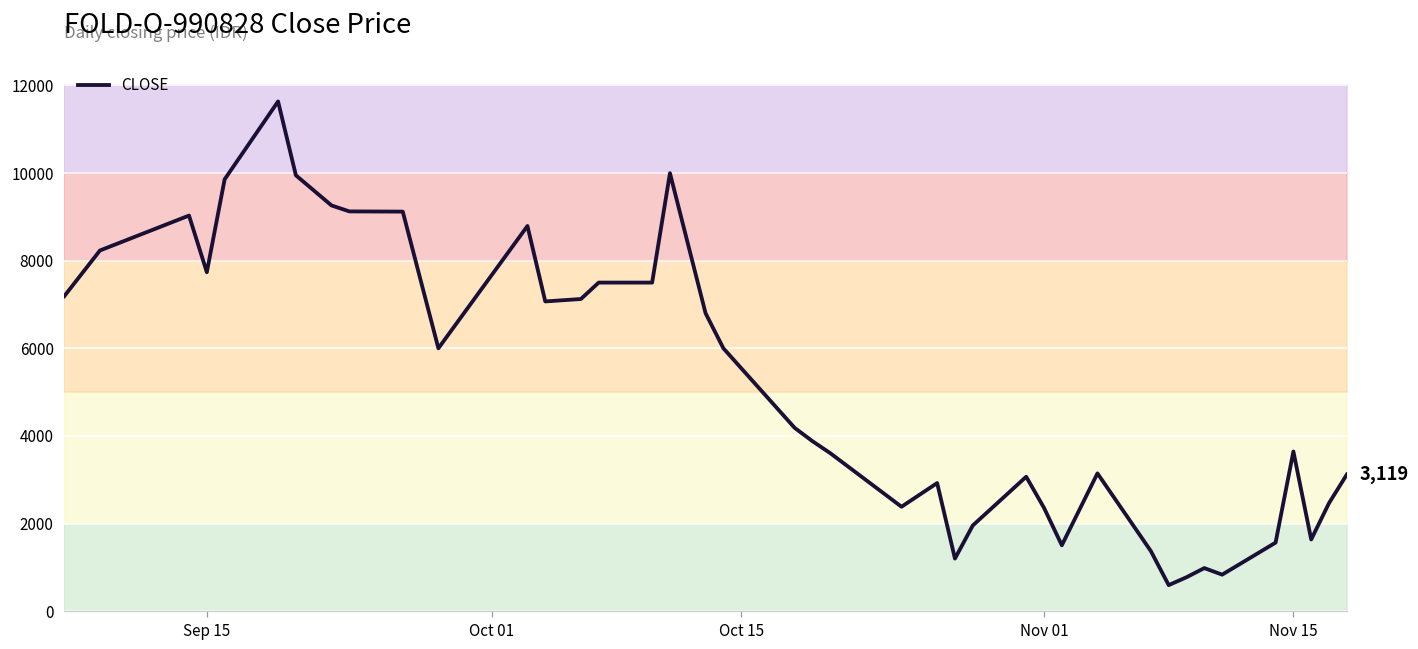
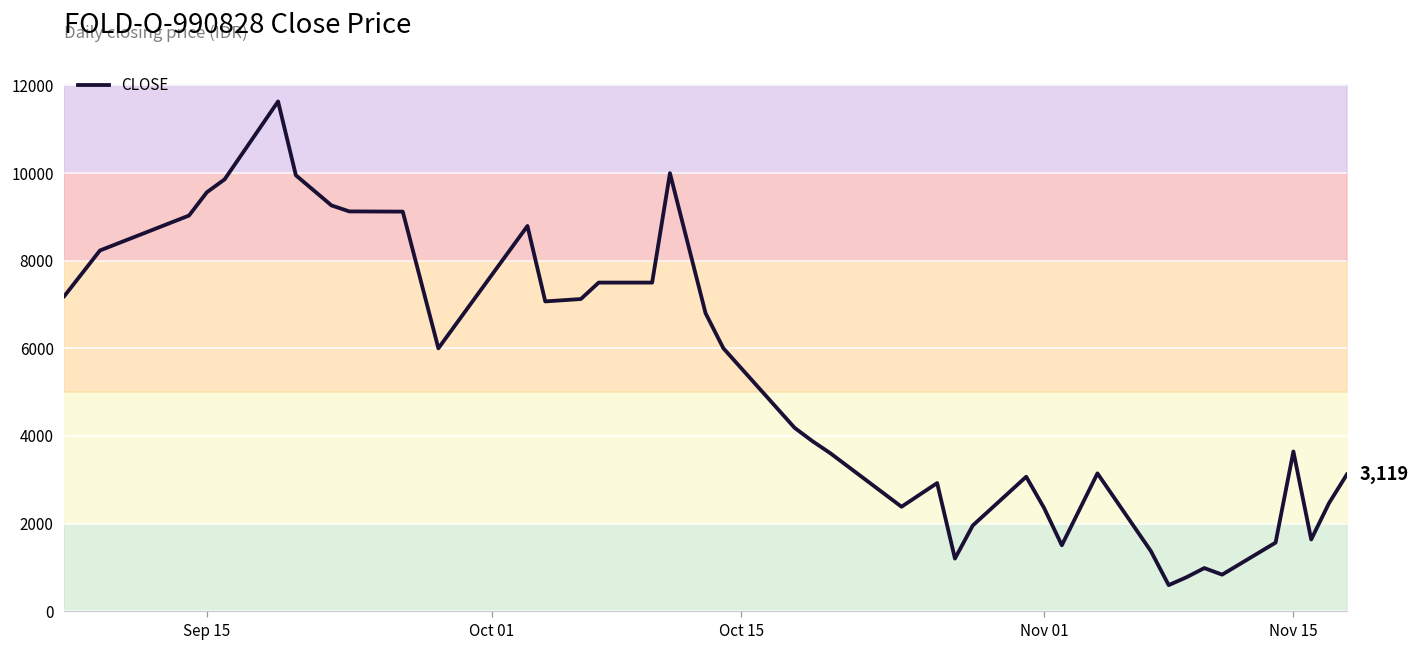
CLOSE, Sep 15: 7700 -> 9600
